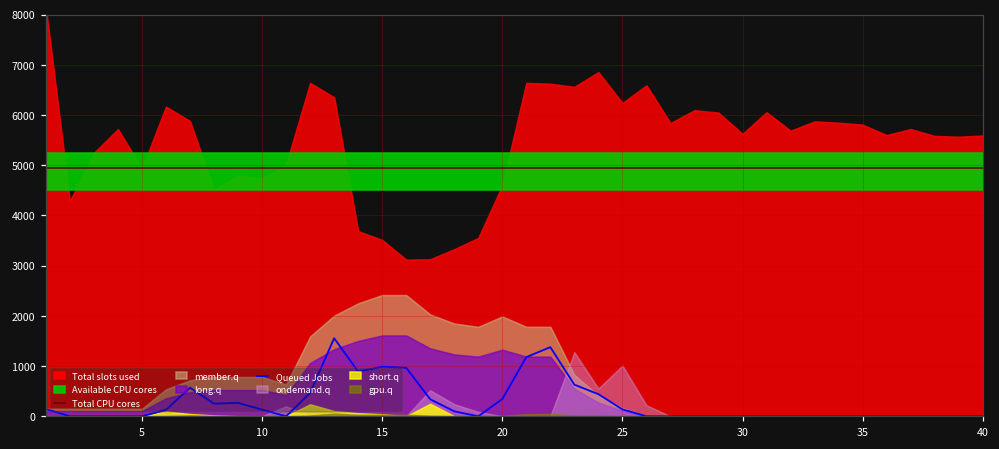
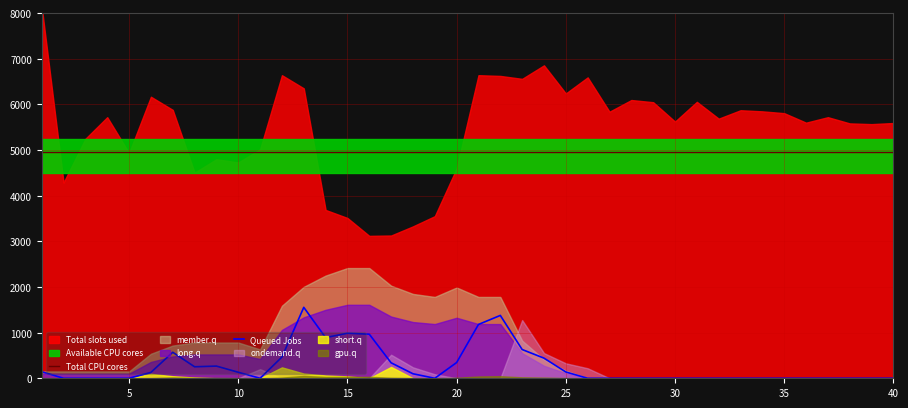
ondemand.q, 25: 1000 -> 300
